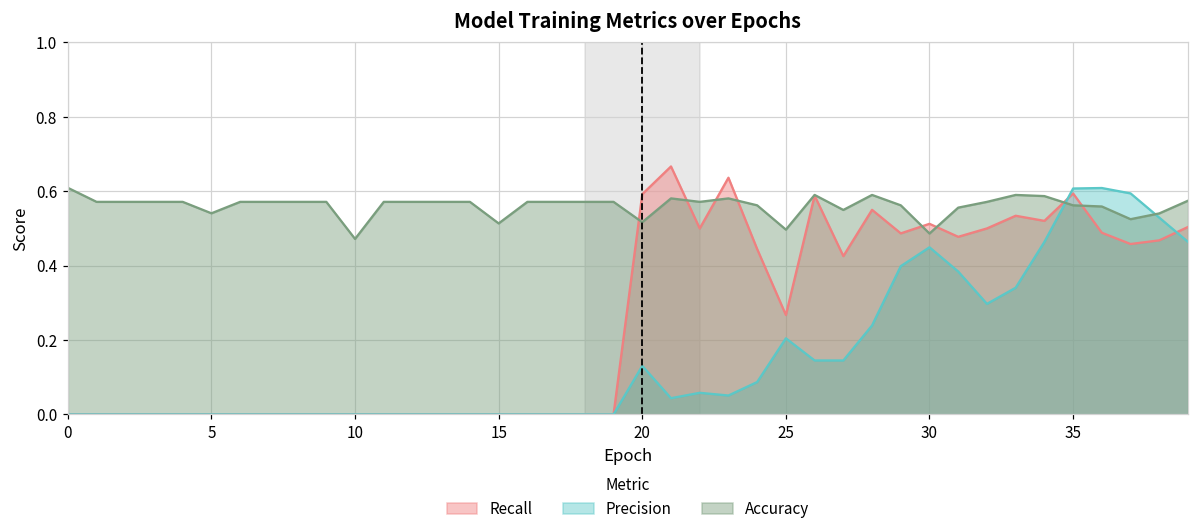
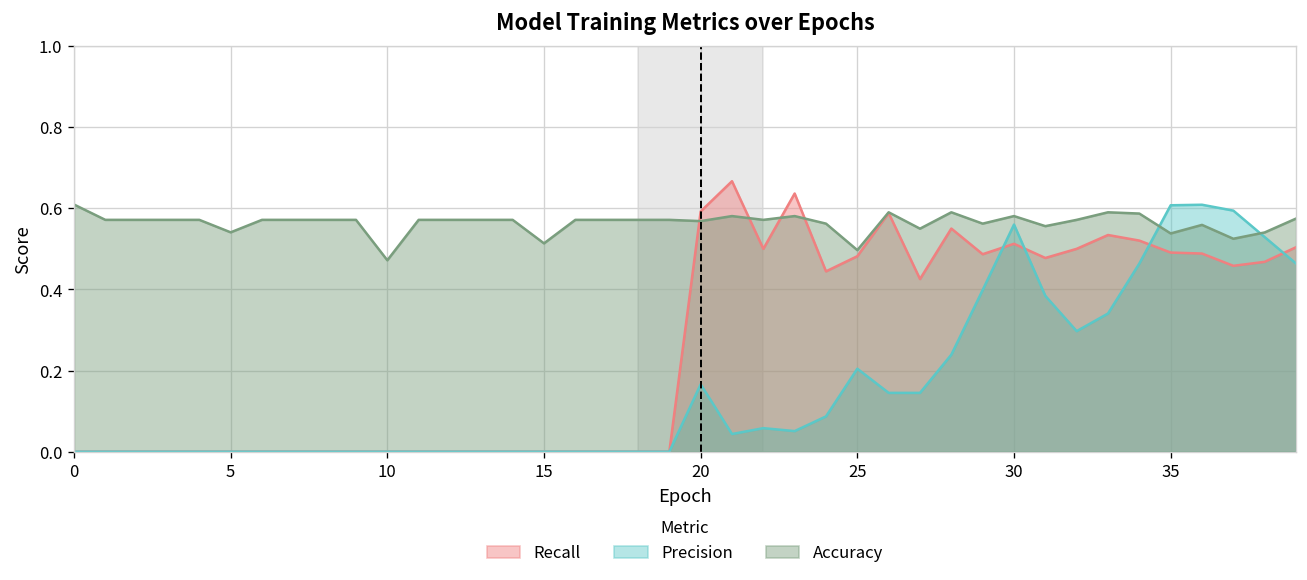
Precision, 20: 0.13 -> 0.17
Accuracy, 20: 0.52 -> 0.57
Recall, 25: 0.27 -> 0.48
Precision, 30: 0.45 -> 0.56
Accuracy, 30: 0.49 -> 0.58
Recall, 35: 0.59 -> 0.49
Accuracy, 35: 0.56 -> 0.54
